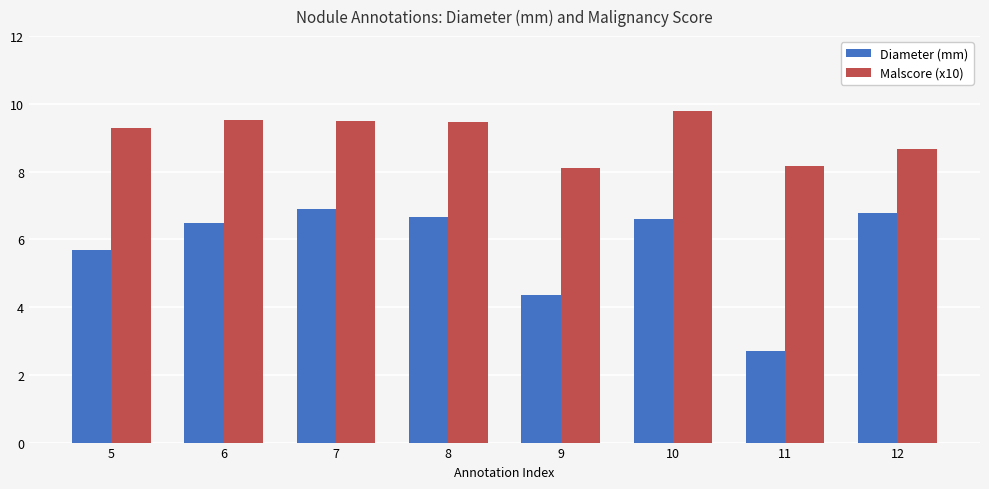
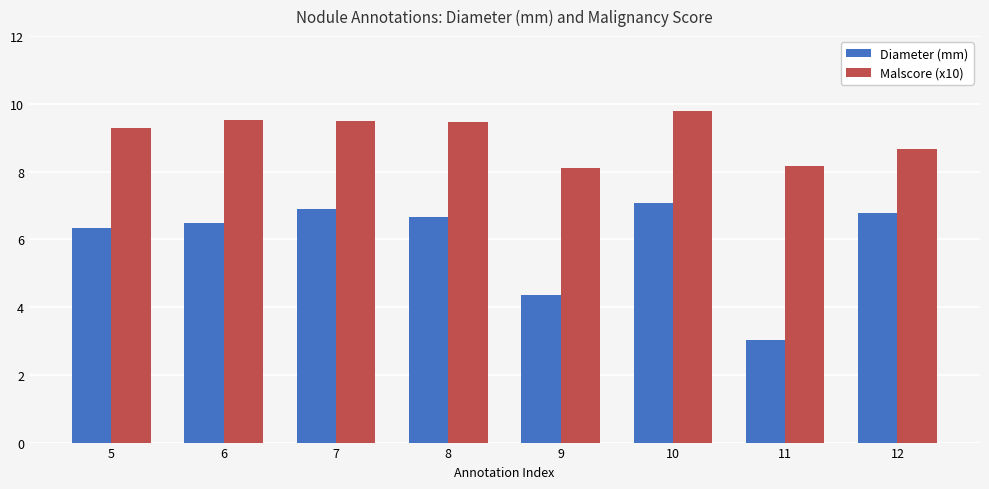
Diameter (mm), 5: 5.7 -> 6.3
Diameter (mm), 10: 6.6 -> 7.1
Diameter (mm), 11: 2.7 -> 3.0
